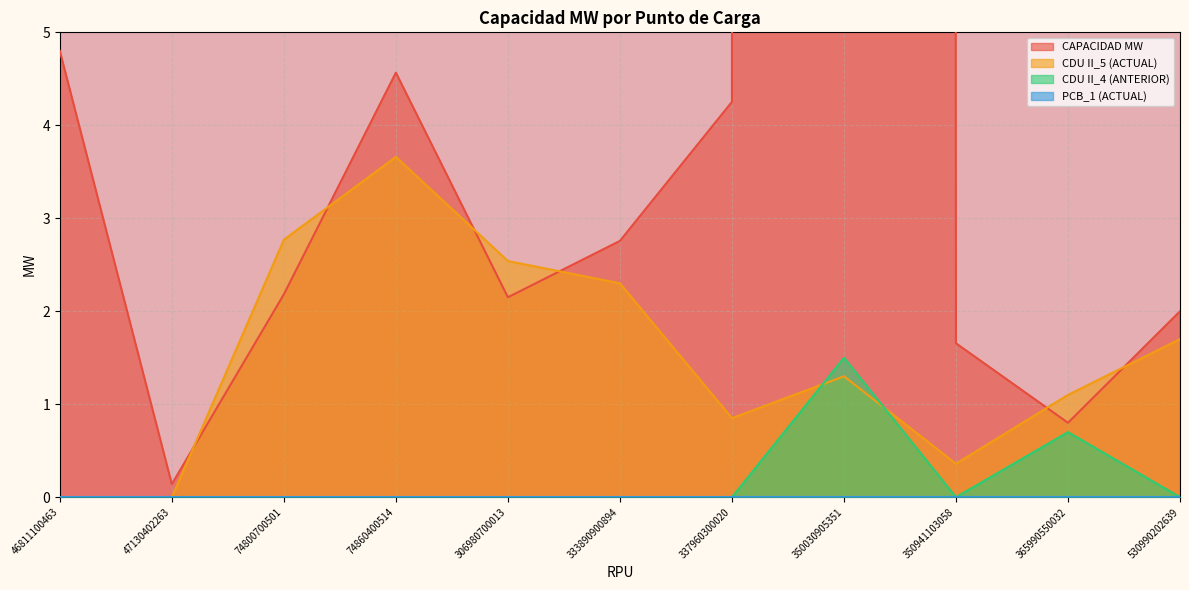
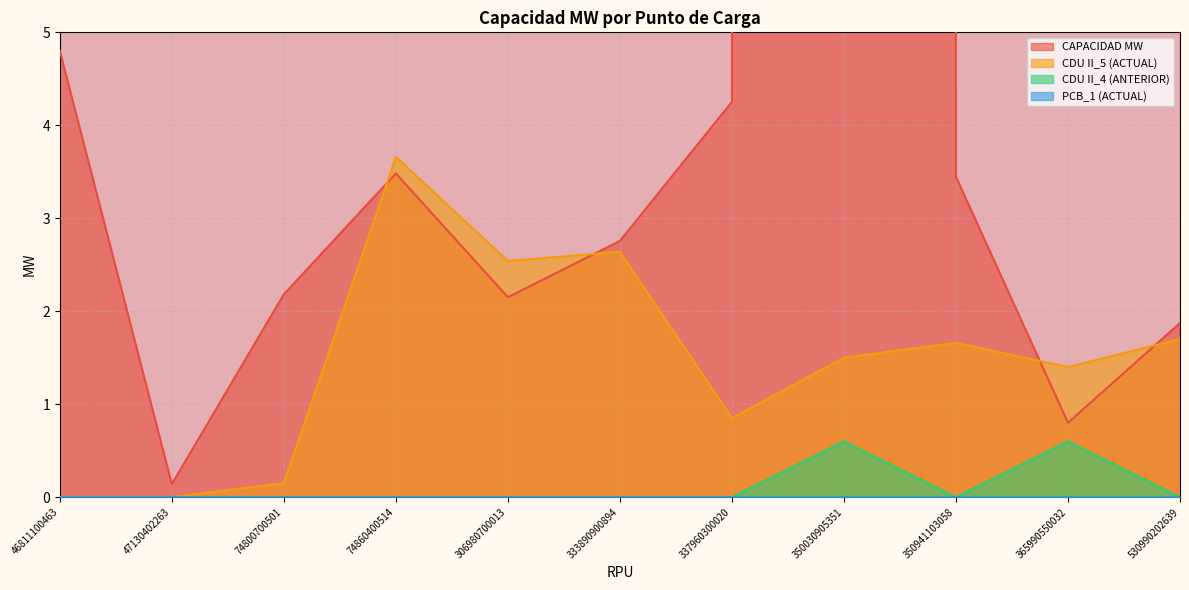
CDU II_5 (ACTUAL), 74800700501: 2.8 -> 0.2
CAPACIDAD MW, 74860400514: 4.6 -> 3.5
CDU II_5 (ACTUAL), 333890900894: 2.3 -> 2.6
CDU II_5 (ACTUAL), 350030905351: 1.3 -> 1.5
CDU II_4 (ANTERIOR), 350030905351: 1.5 -> 0.6
CAPACIDAD MW, 350941103058: 1.7 -> 3.4
CDU II_5 (ACTUAL), 350941103058: 0.4 -> 1.7
CDU II_5 (ACTUAL), 365990550032: 1.1 -> 1.4
CDU II_4 (ANTERIOR), 365990550032: 0.7 -> 0.6
CAPACIDAD MW, 530990202639: 2.0 -> 1.9
